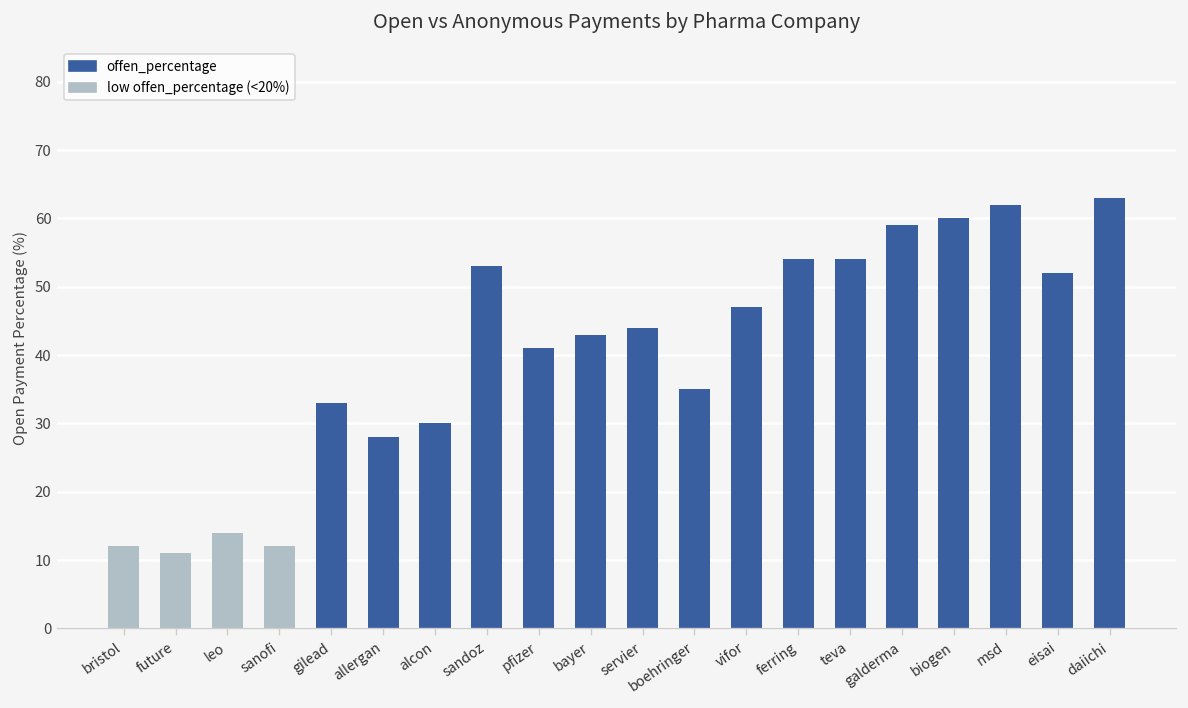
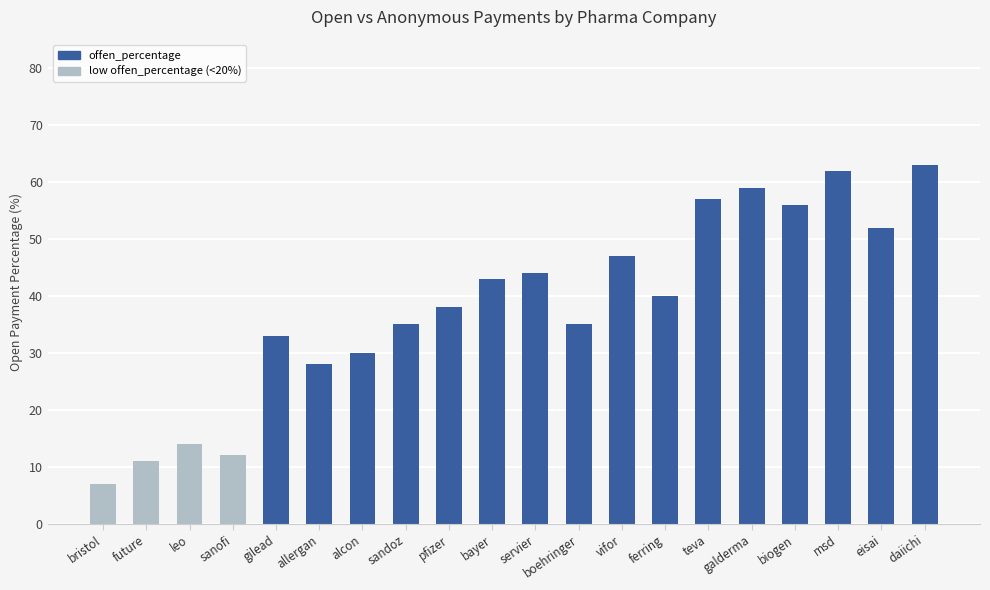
bristol: 12 -> 7
sandoz: 53 -> 35
pfizer: 41 -> 38
ferring: 54 -> 40
teva: 54 -> 57
biogen: 60 -> 56
